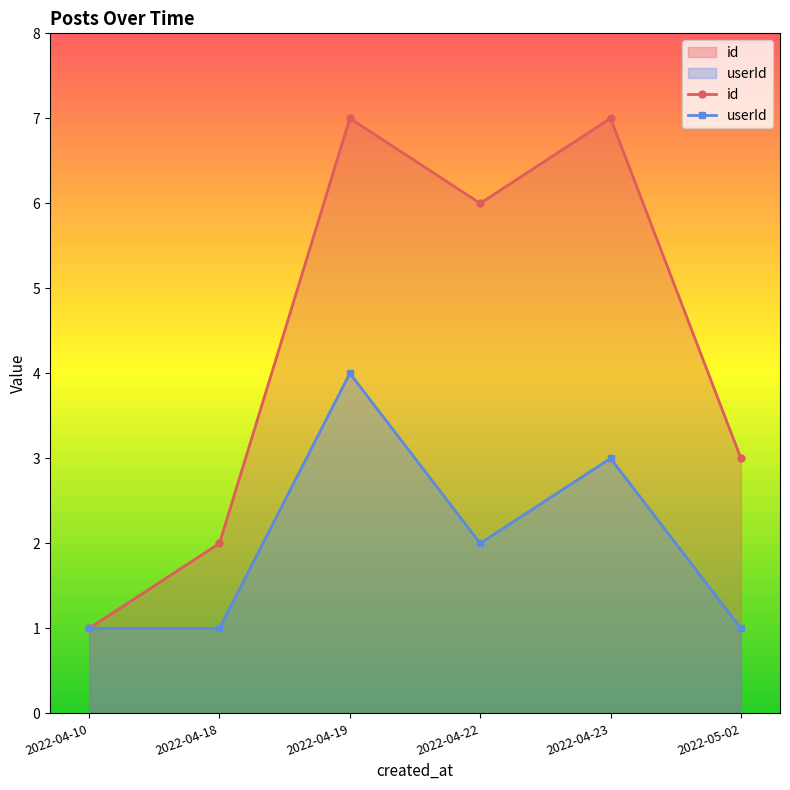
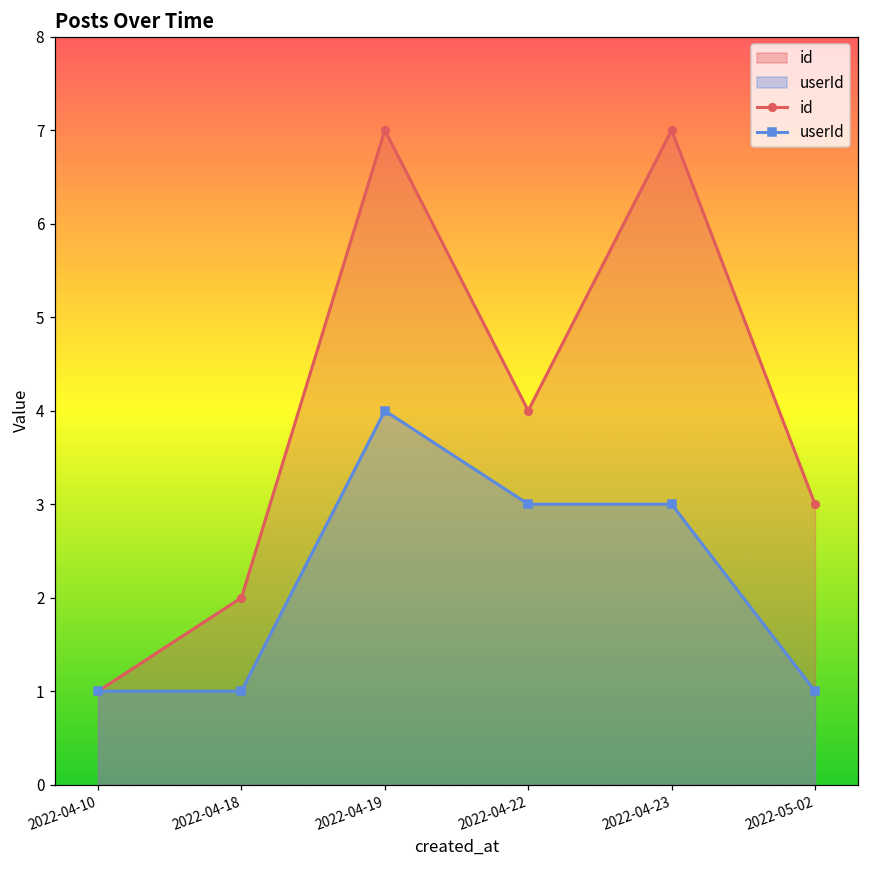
id, 2022-04-22: 6 -> 4
userId, 2022-04-22: 2 -> 3
